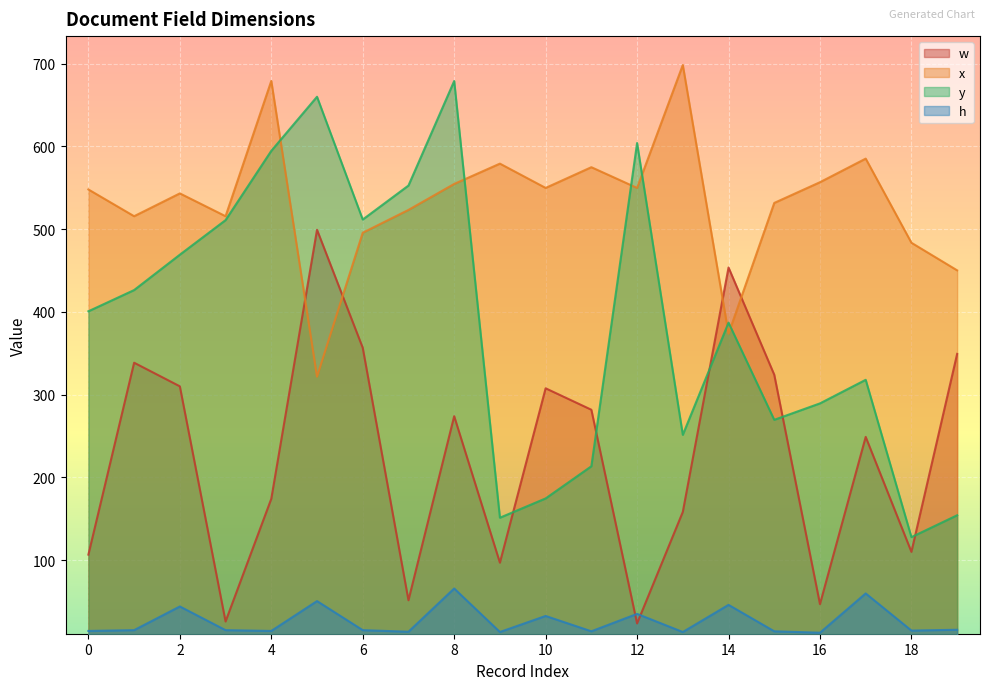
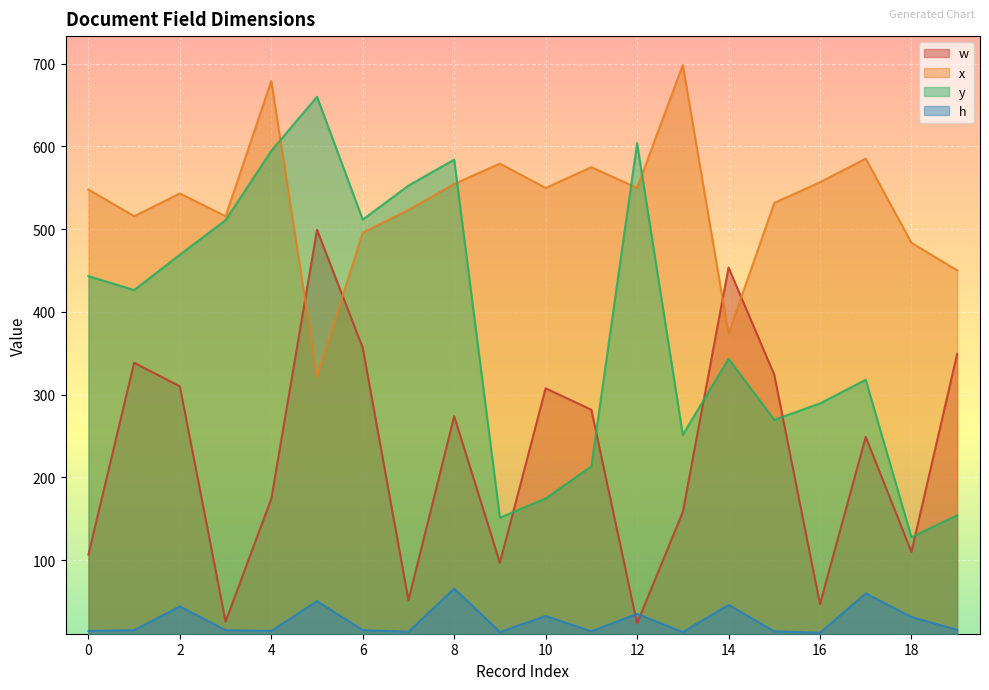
y, 0: 400 -> 440
y, 8: 680 -> 580
y, 14: 390 -> 340
h, 18: 10 -> 30
